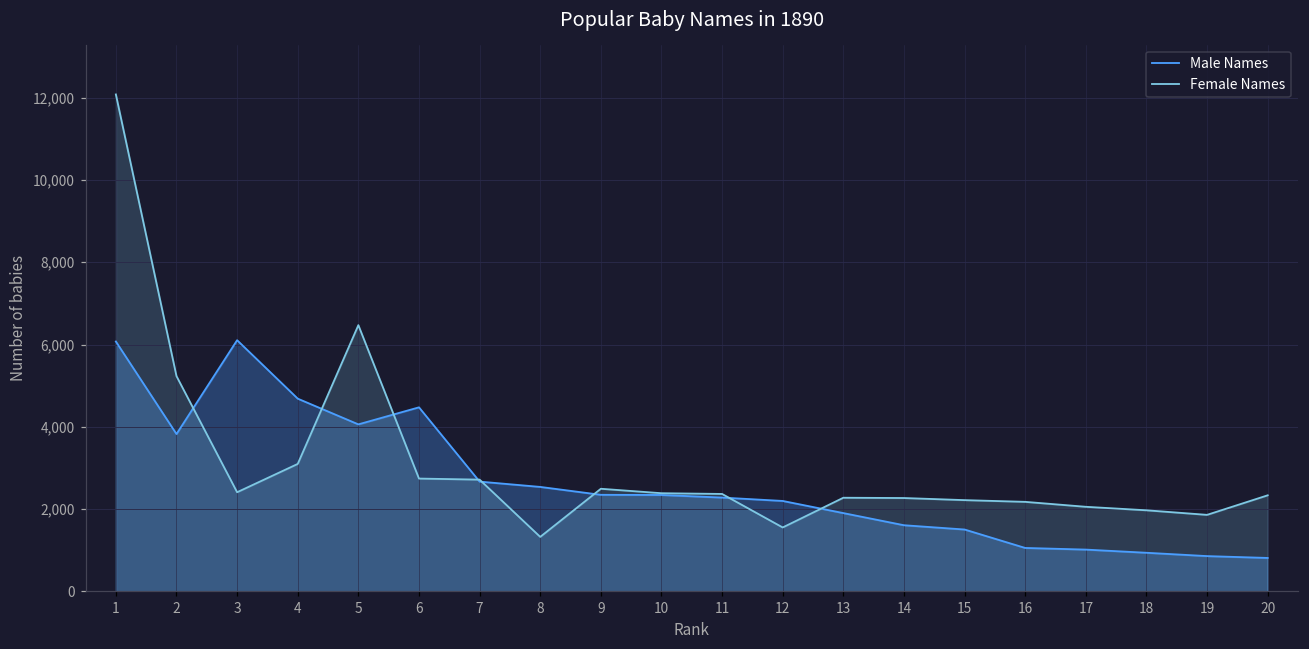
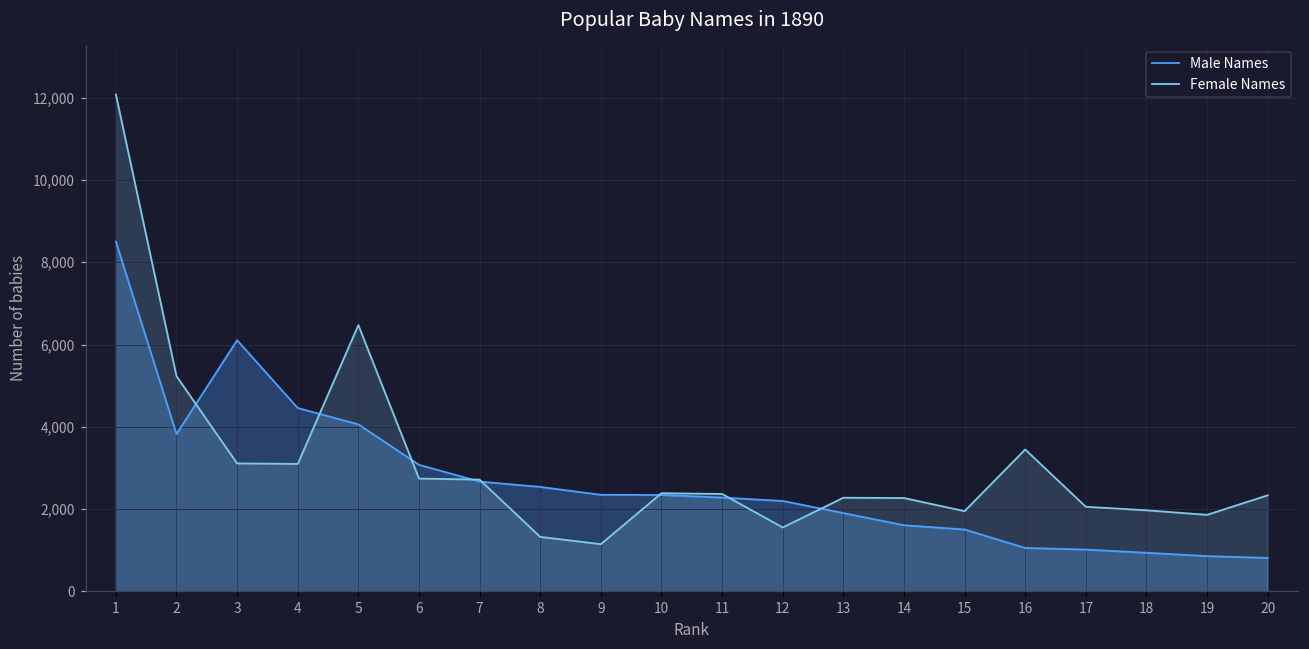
Male Names, 1: 6,100 -> 8,500
Female Names, 3: 2,400 -> 3,100
Male Names, 4: 4,700 -> 4,500
Male Names, 6: 4,500 -> 3,100
Female Names, 9: 2,500 -> 1,200
Female Names, 15: 2,200 -> 2,000
Female Names, 16: 2,200 -> 3,500
